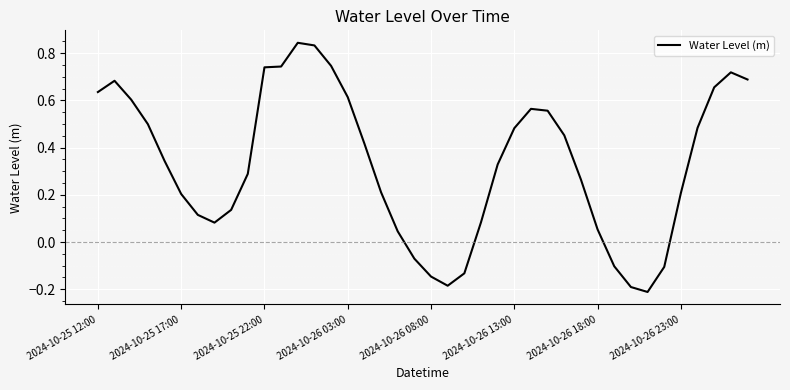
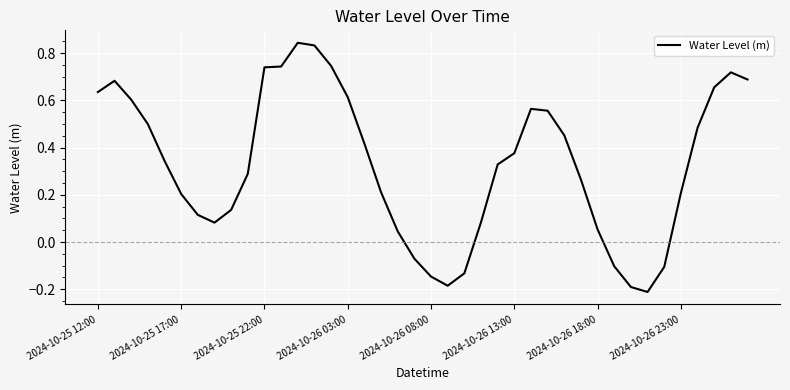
2024-10-26 13:00: 0.48 -> 0.38
